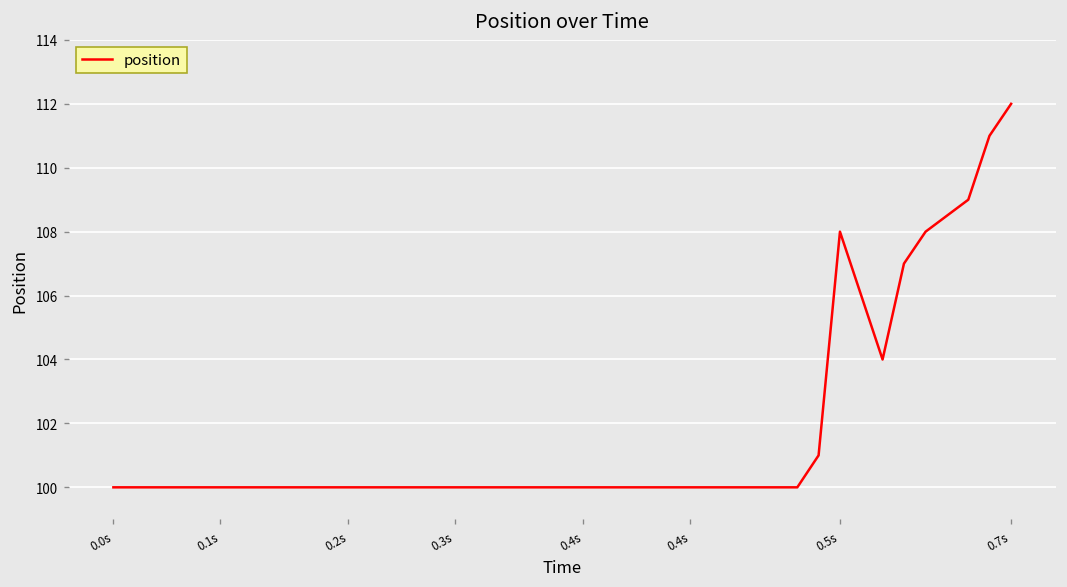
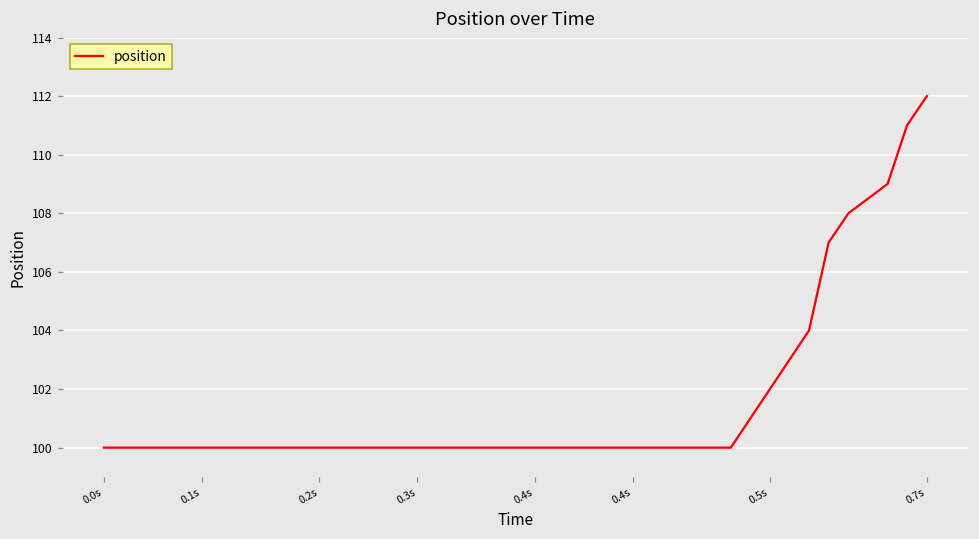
0.5s: 108 -> 102
